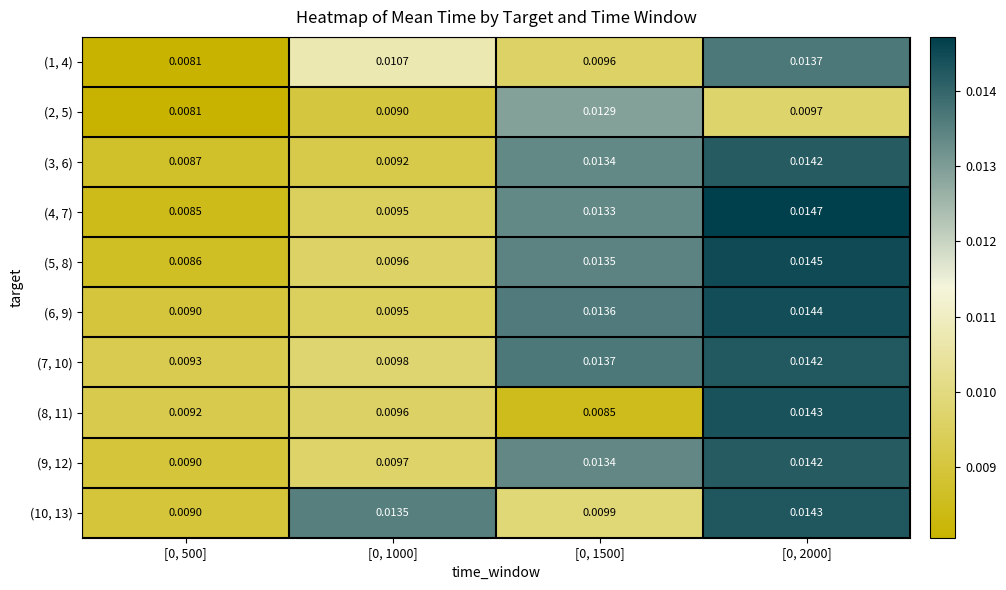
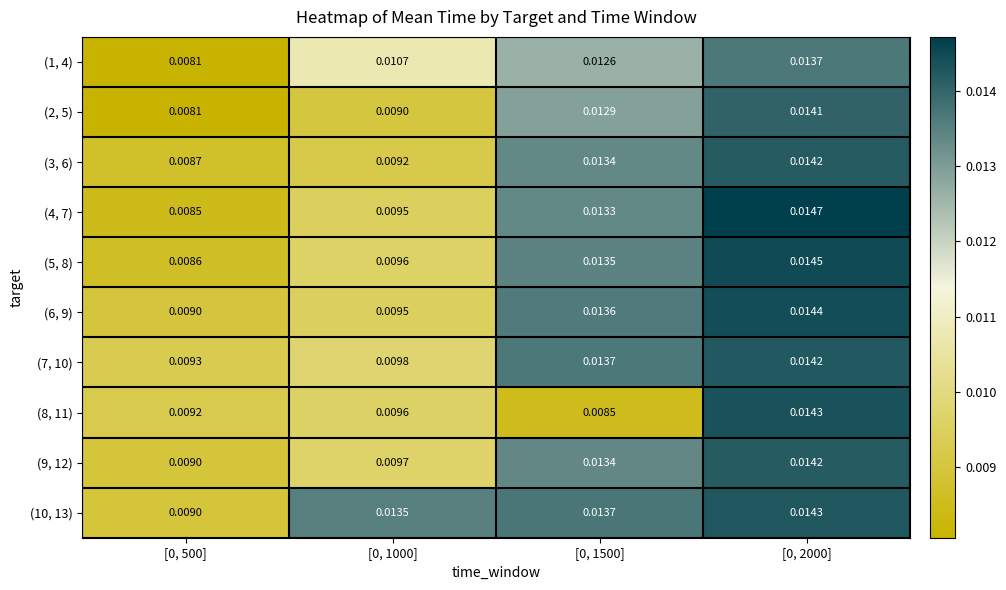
(1, 4), [0, 1500]: 0.0096 -> 0.0126
(2, 5), [0, 2000]: 0.0097 -> 0.0141
(10, 13), [0, 1500]: 0.0099 -> 0.0137
